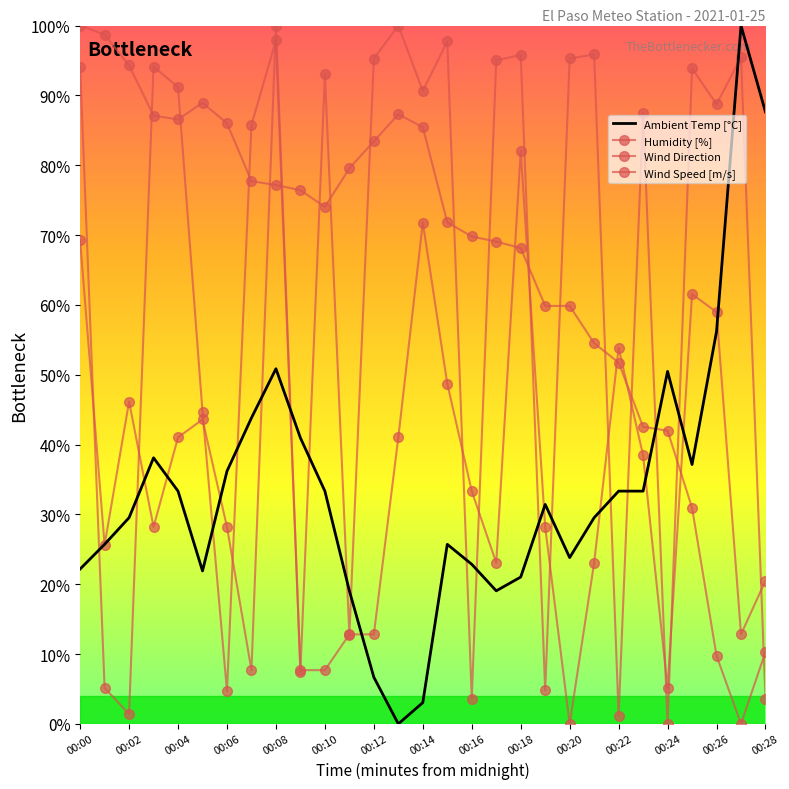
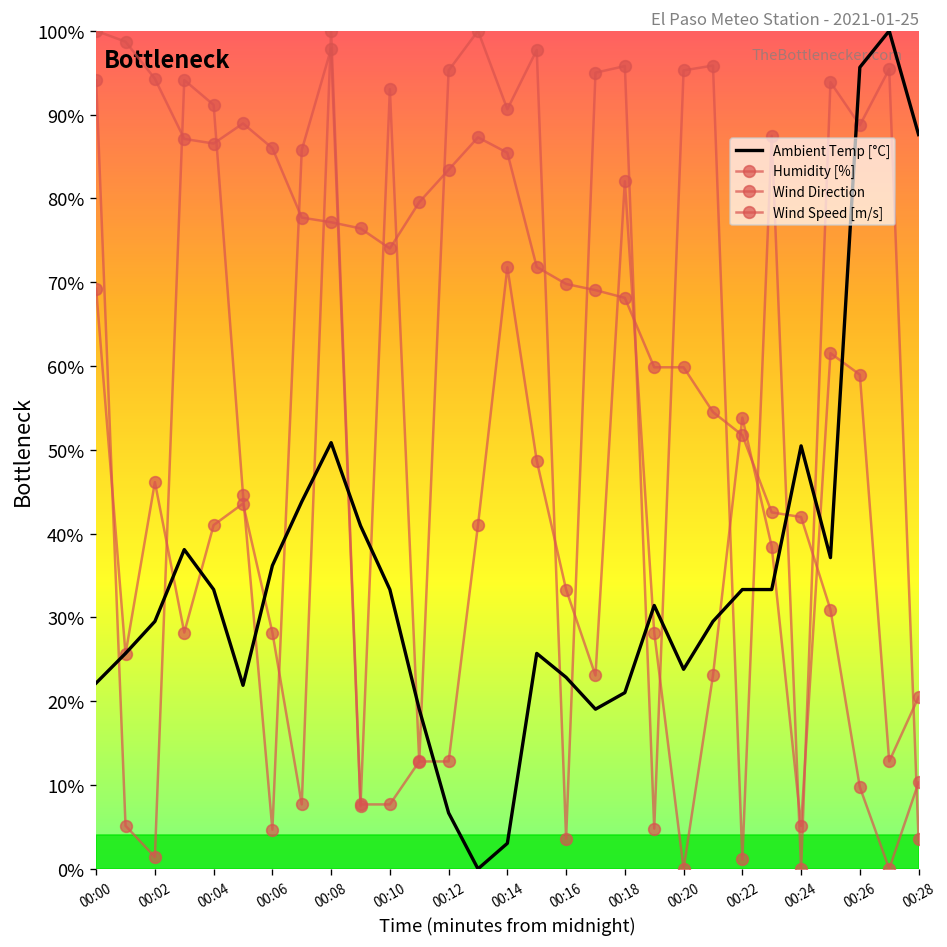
Ambient Temp [°C], 00:26: 56% -> 96%
